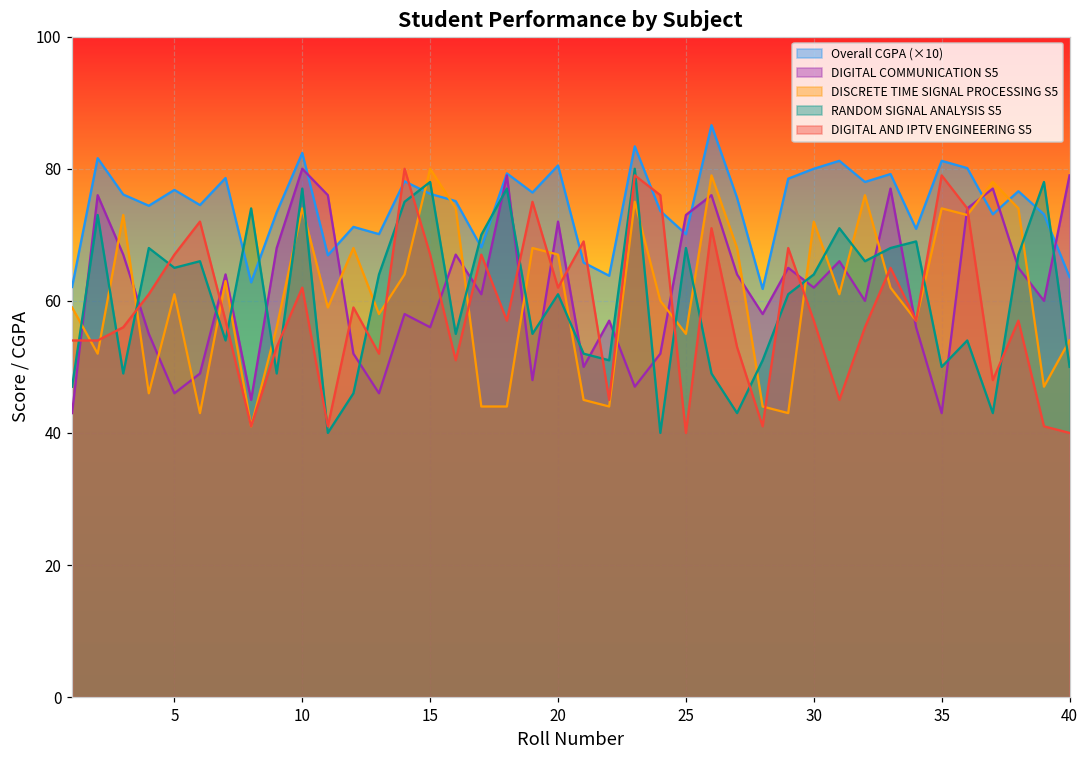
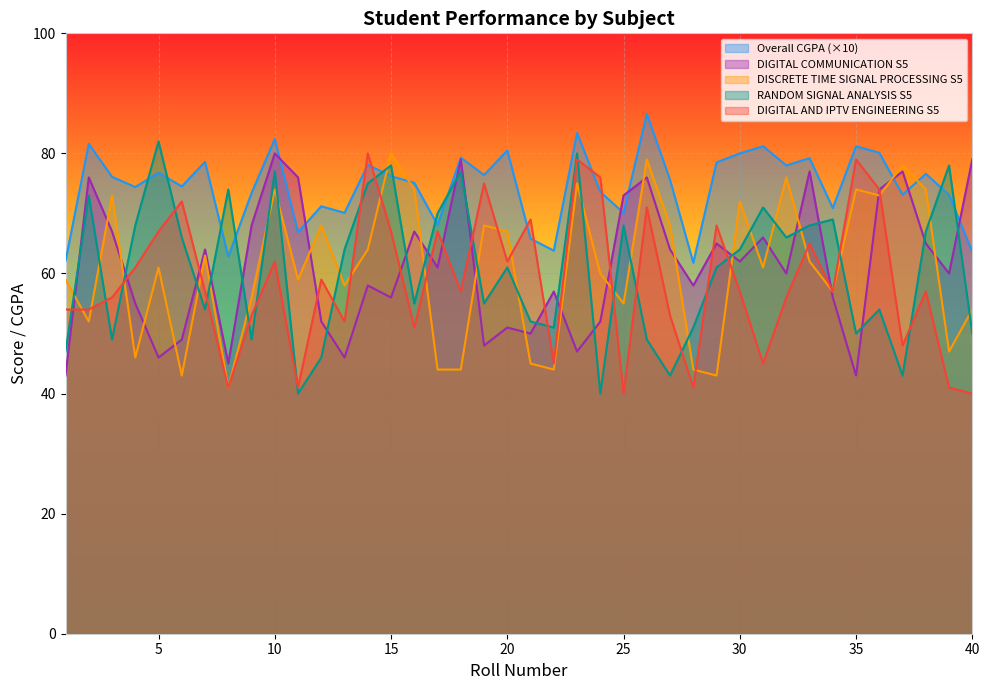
RANDOM SIGNAL ANALYSIS S5, 5: 65 -> 82
DIGITAL COMMUNICATION S5, 20: 72 -> 51
